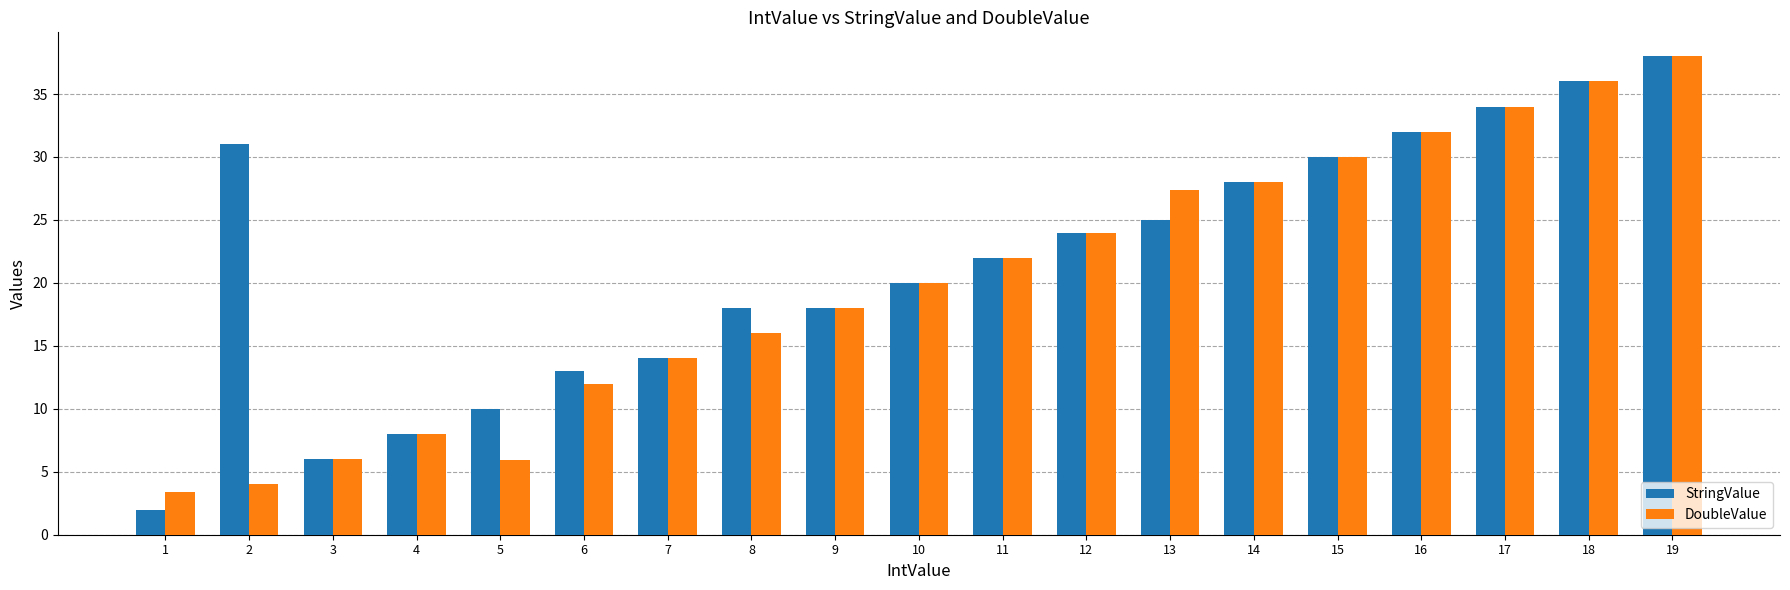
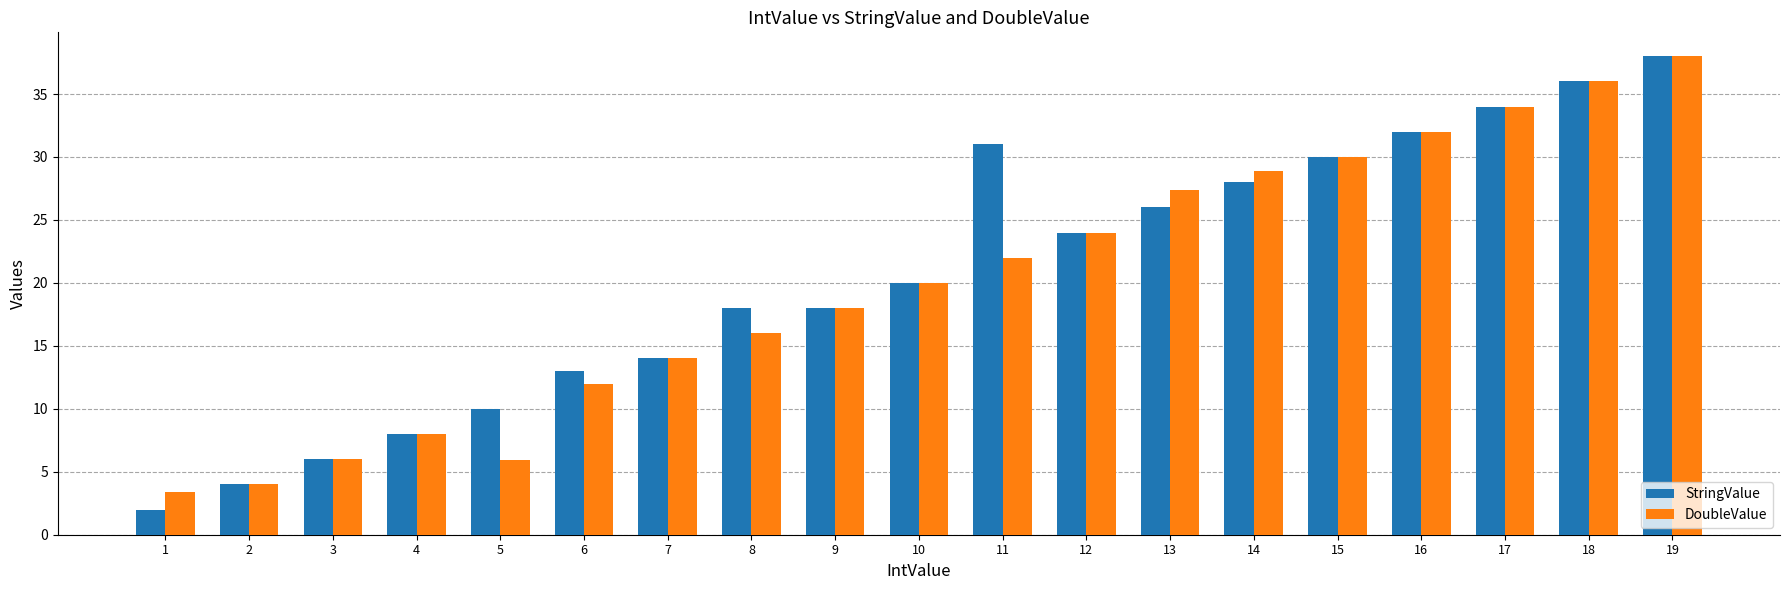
StringValue, 2: 31 -> 4
StringValue, 11: 22 -> 31
StringValue, 13: 25 -> 26
DoubleValue, 14: 28.0 -> 28.9
